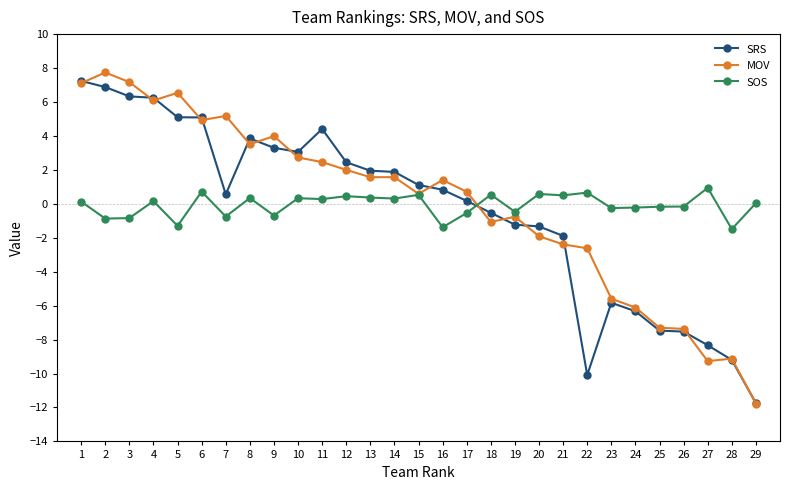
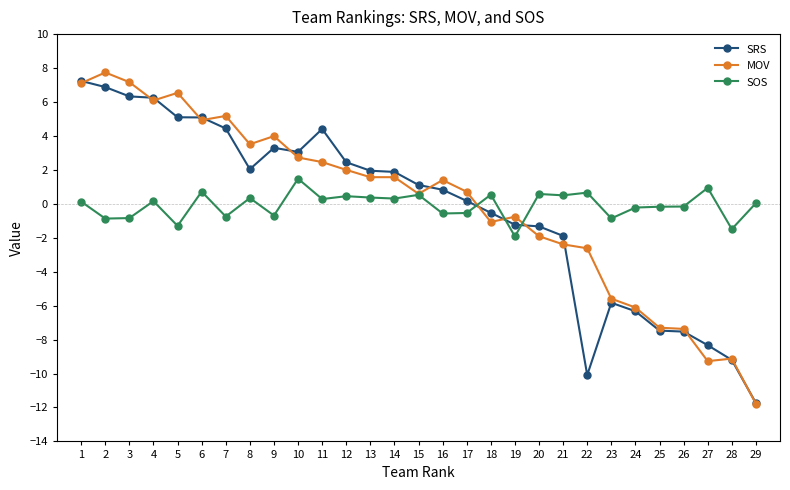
SRS, 7: 0.6 -> 4.4
SRS, 8: 3.9 -> 2.0
SOS, 10: 0.3 -> 1.5
SOS, 16: -1.4 -> -0.6
SOS, 19: -0.5 -> -1.9
SOS, 23: -0.3 -> -0.9
